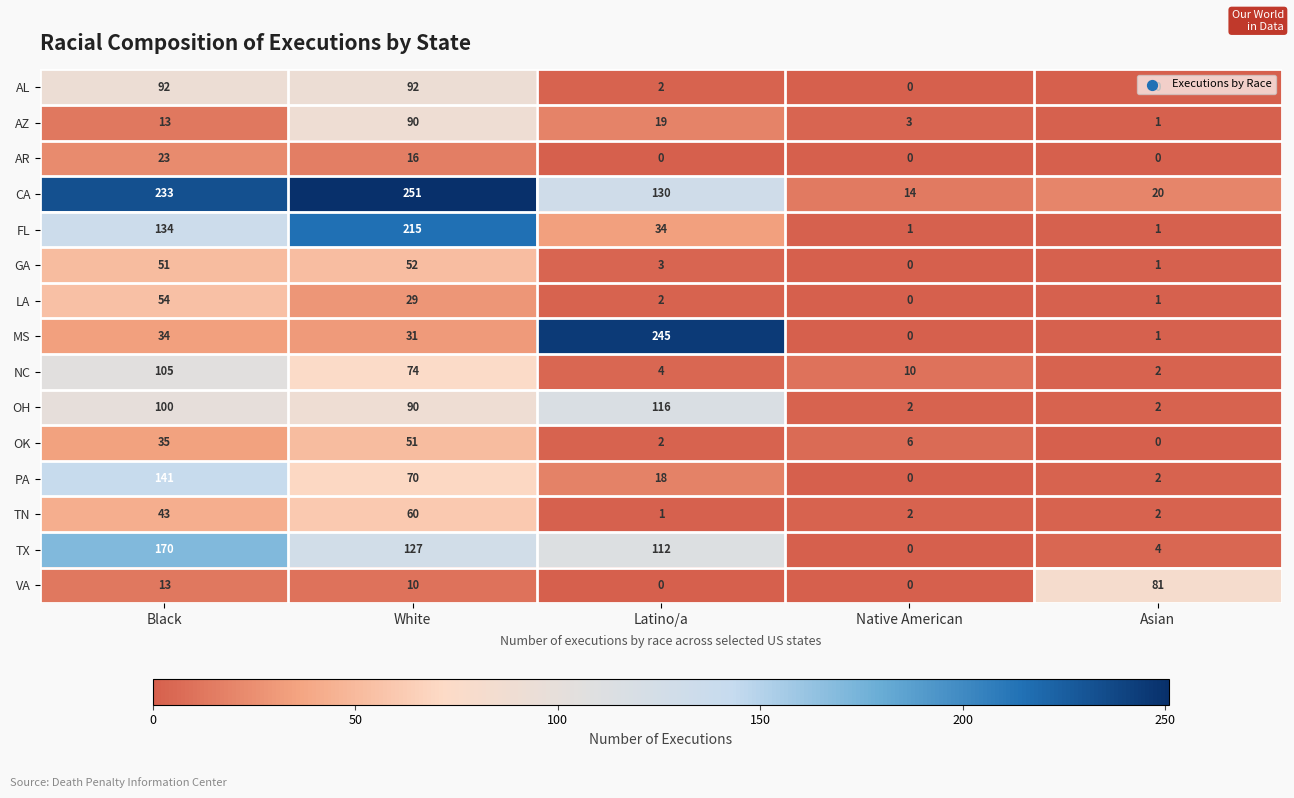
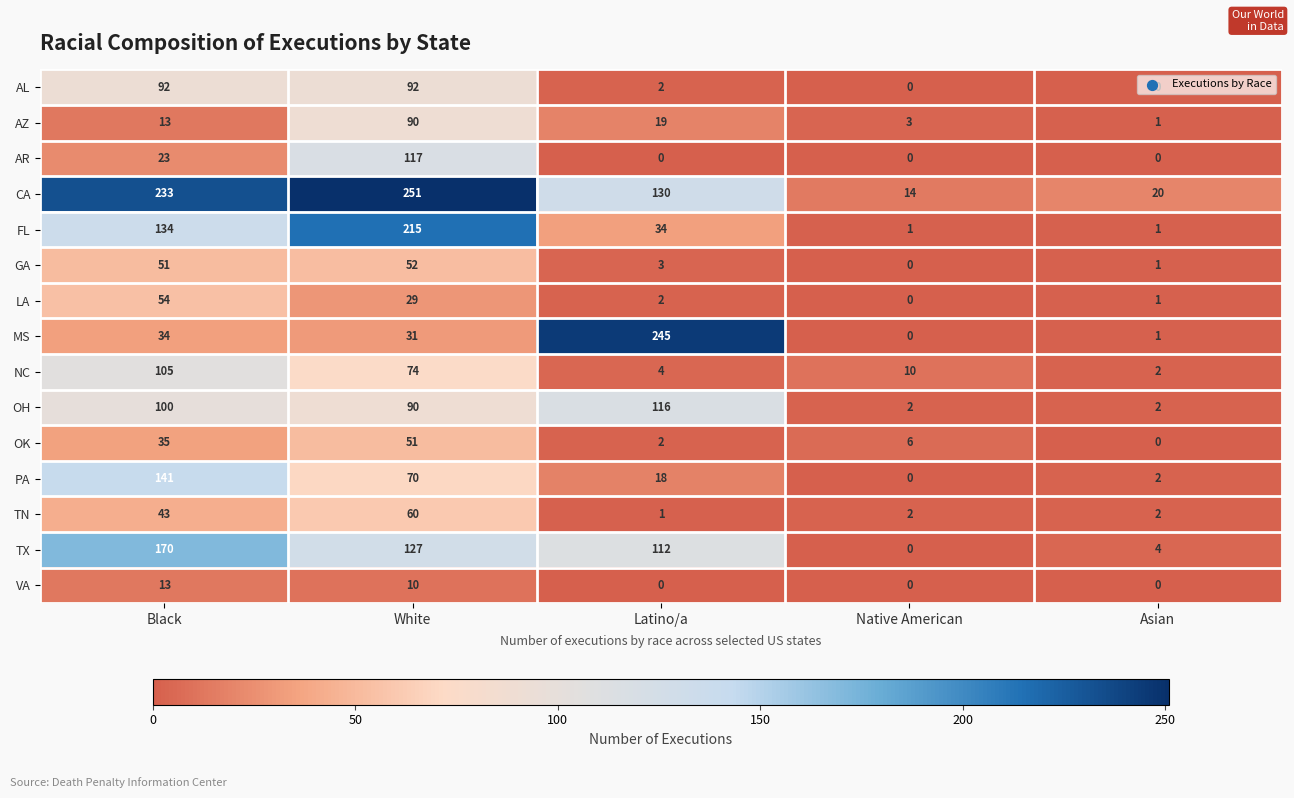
AR, White: 16 -> 117
VA, Asian: 81 -> 0
